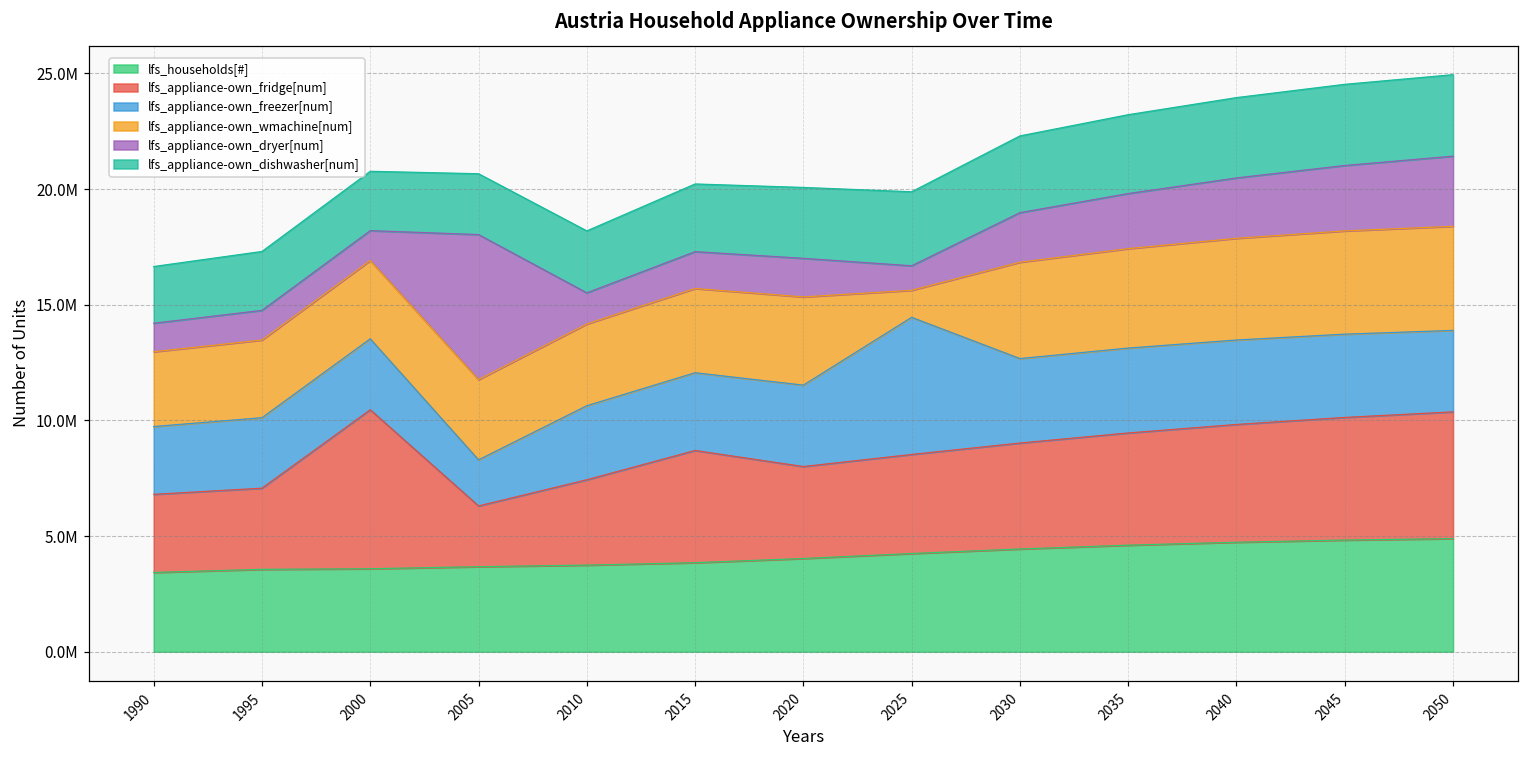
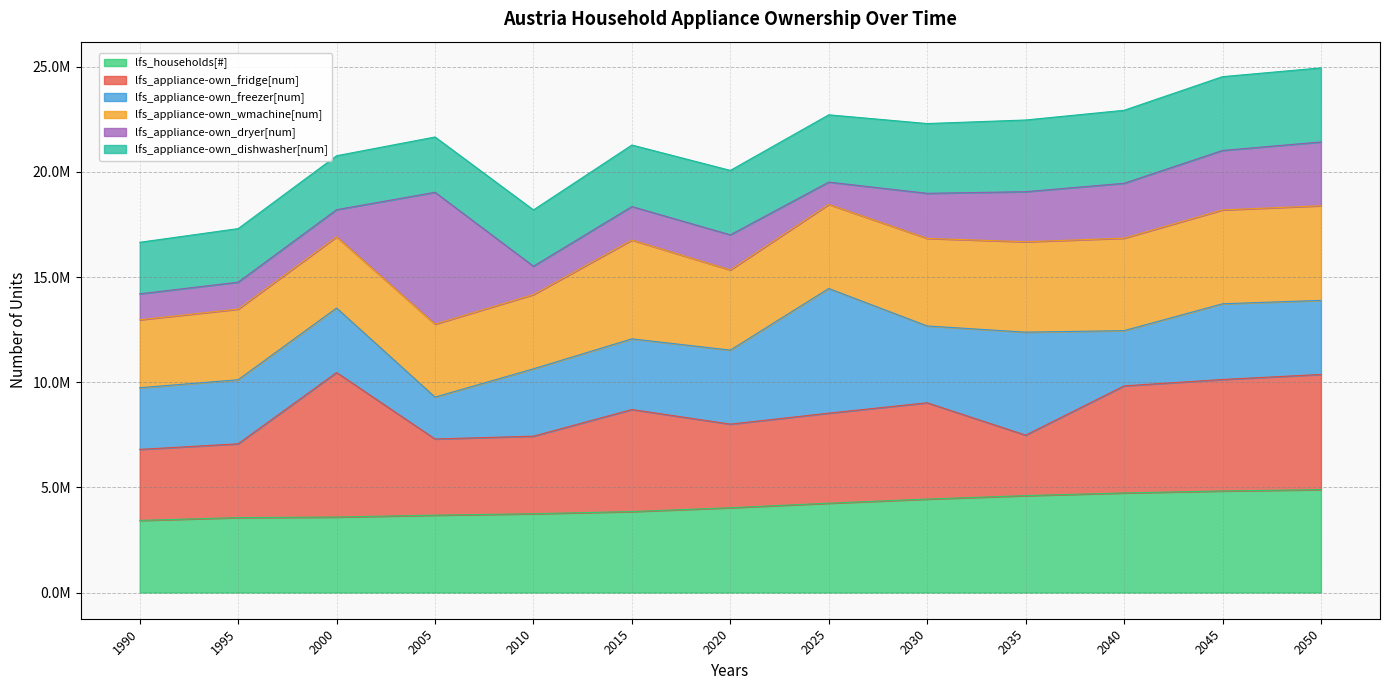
lfs_appliance-own_fridge[num], 2005: 2600000 -> 3600000
lfs_appliance-own_wmachine[num], 2015: 3600000 -> 4700000
lfs_appliance-own_wmachine[num], 2025: 1200000 -> 4000000
lfs_appliance-own_fridge[num], 2035: 4900000 -> 2900000
lfs_appliance-own_freezer[num], 2035: 3700000 -> 4900000
lfs_appliance-own_freezer[num], 2040: 3700000 -> 2600000
